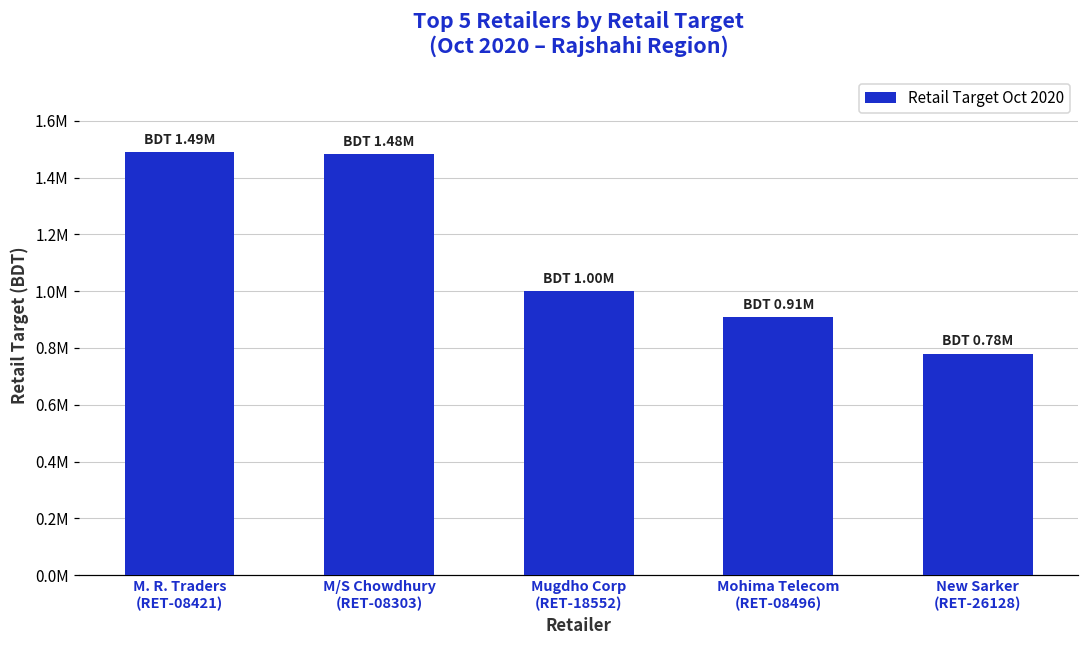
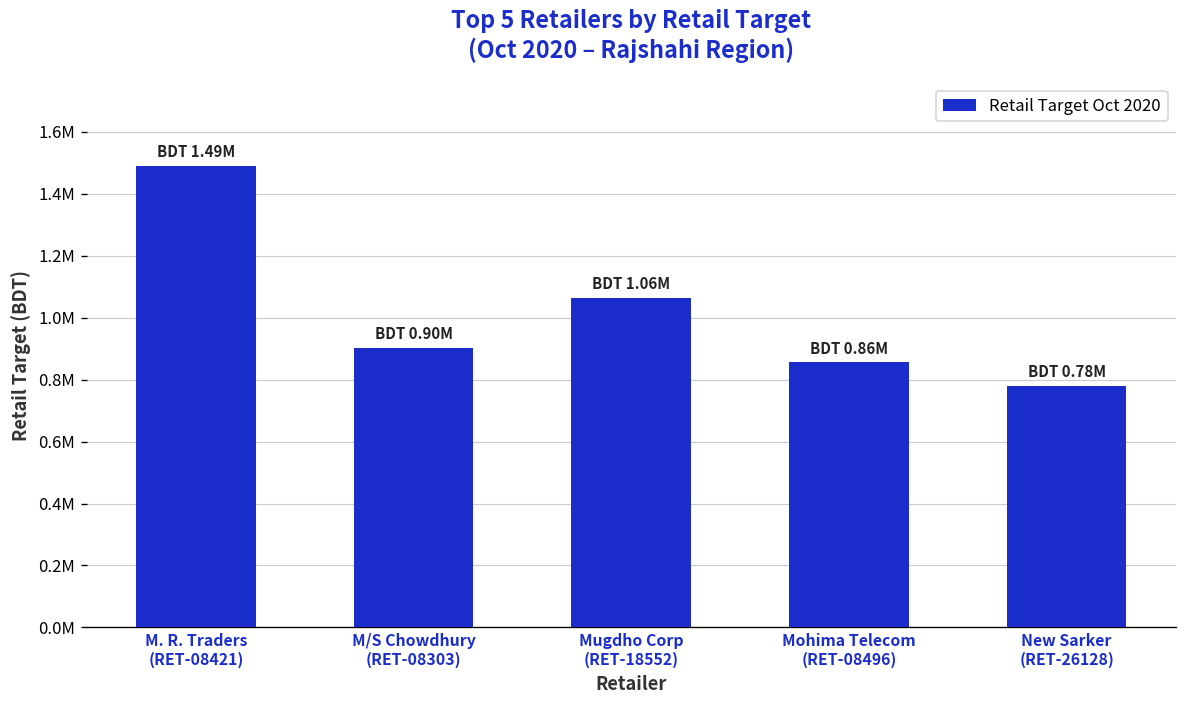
M/S Chowdhury (RET-08303): 1.48M -> 0.90M
Mugdho Corp (RET-18552): 1.00M -> 1.06M
Mohima Telecom (RET-08496): 0.91M -> 0.86M
